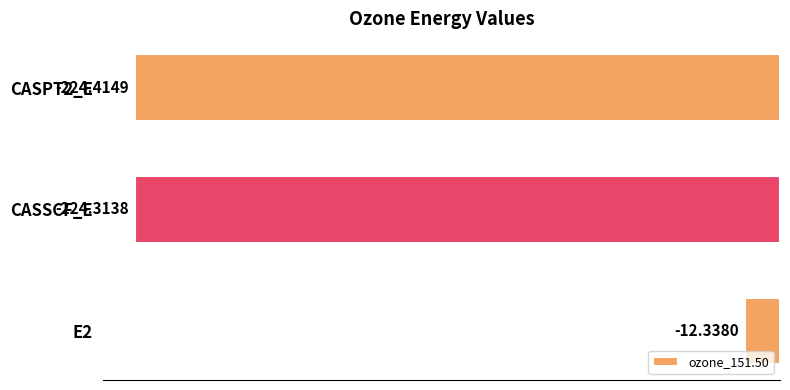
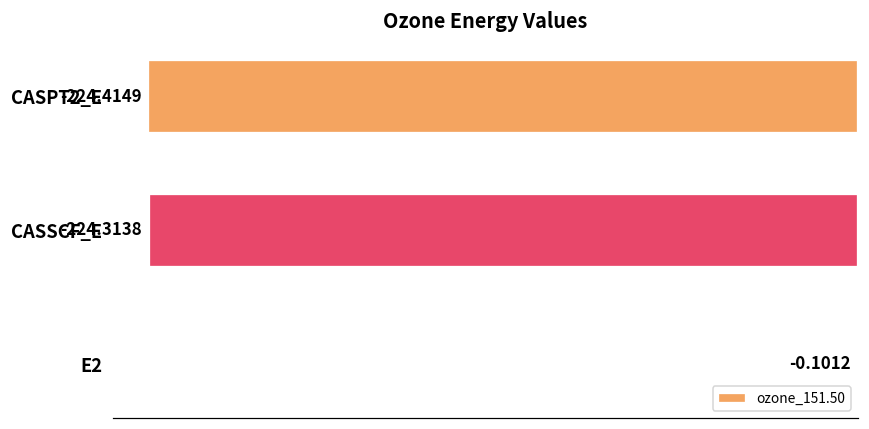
E2: -12.3380 -> -0.1012
